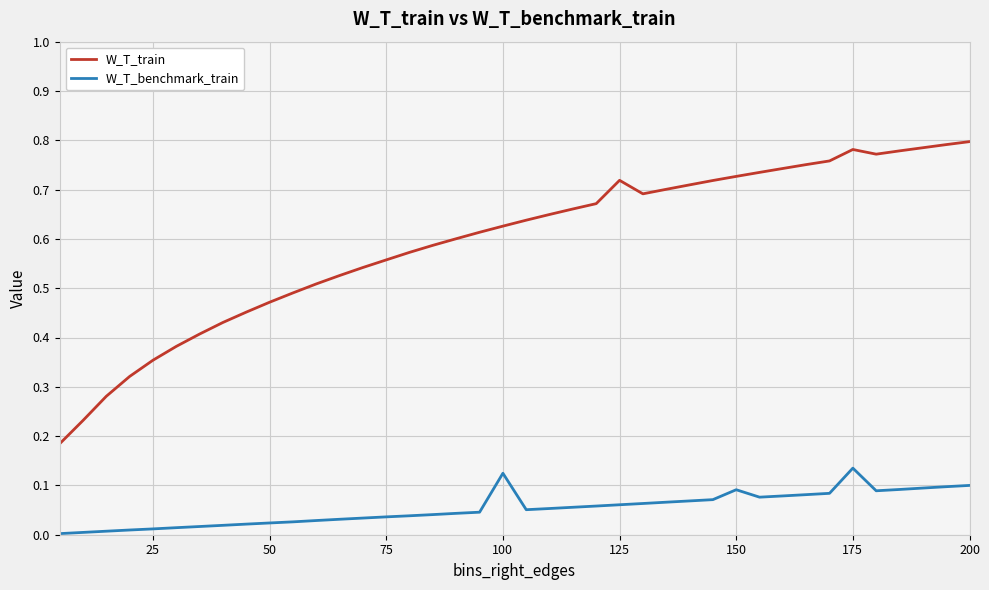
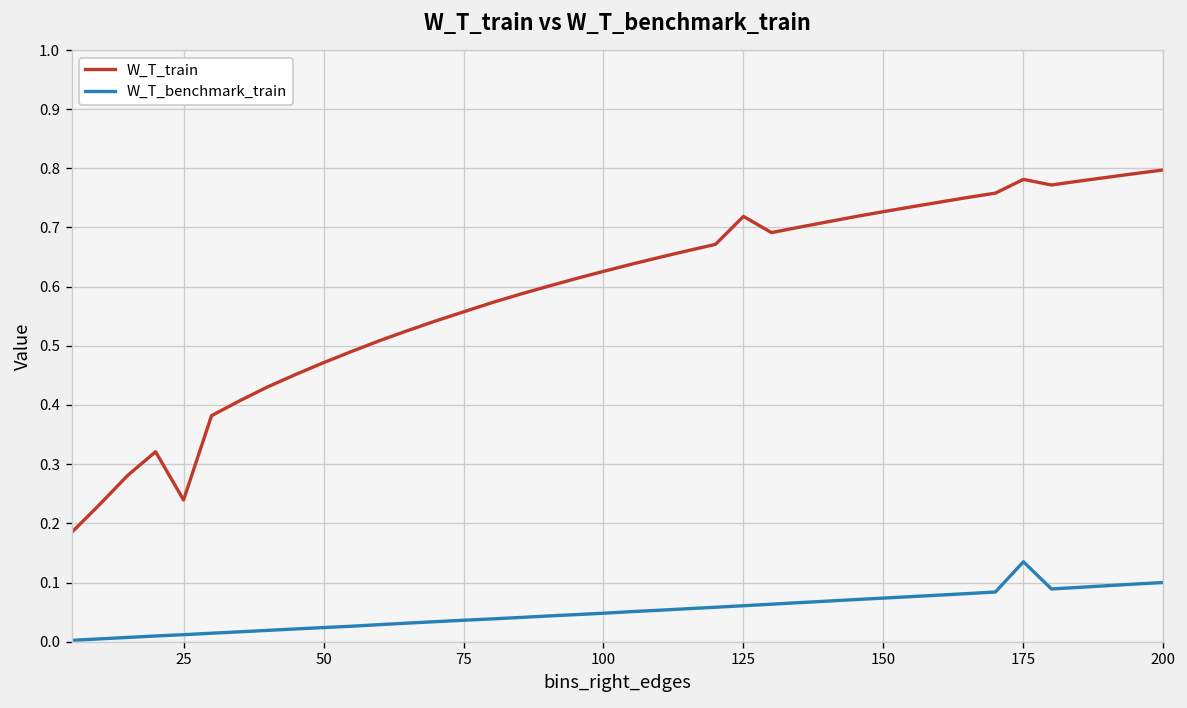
W_T_train, 25: 0.35 -> 0.24
W_T_benchmark_train, 100: 0.12 -> 0.05
W_T_benchmark_train, 150: 0.09 -> 0.07
